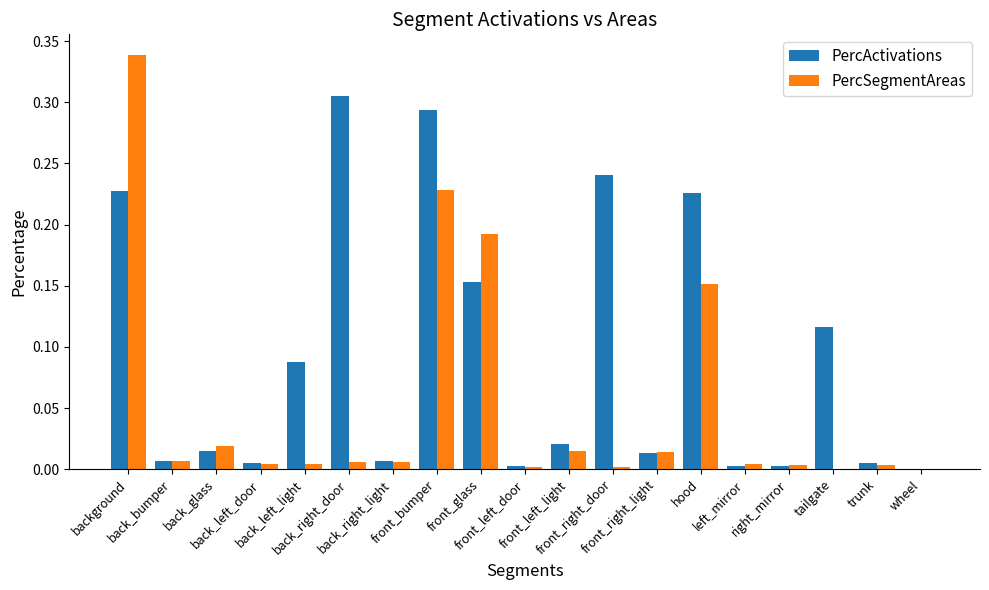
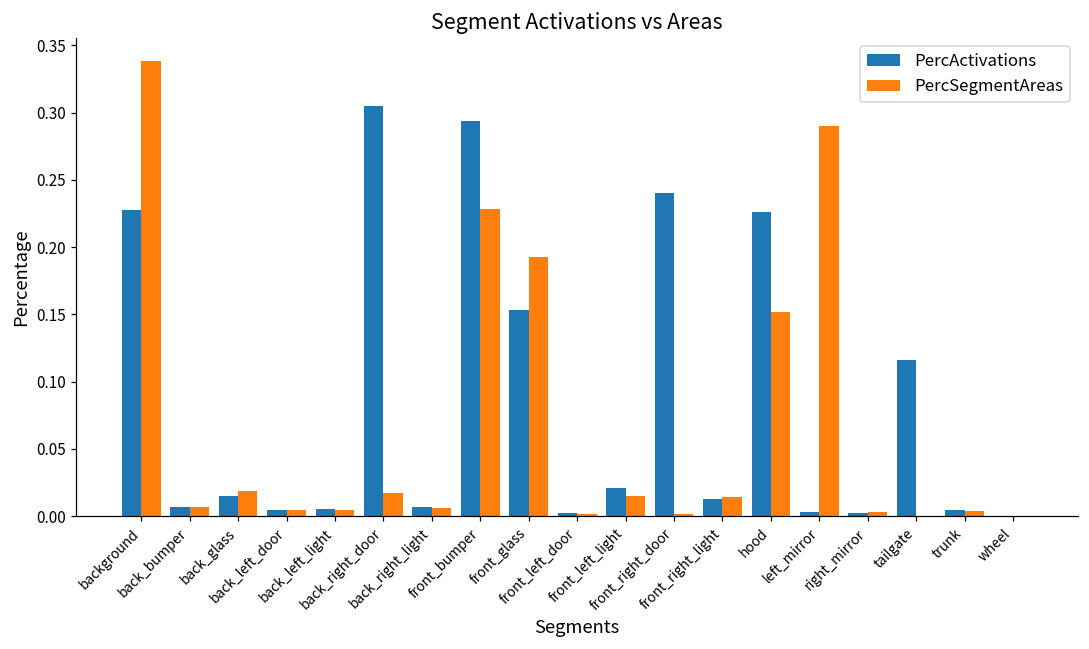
PercActivations, back_left_light: 0.087 -> 0.005
PercSegmentAreas, back_right_door: 0.006 -> 0.017
PercSegmentAreas, left_mirror: 0.004 -> 0.290
